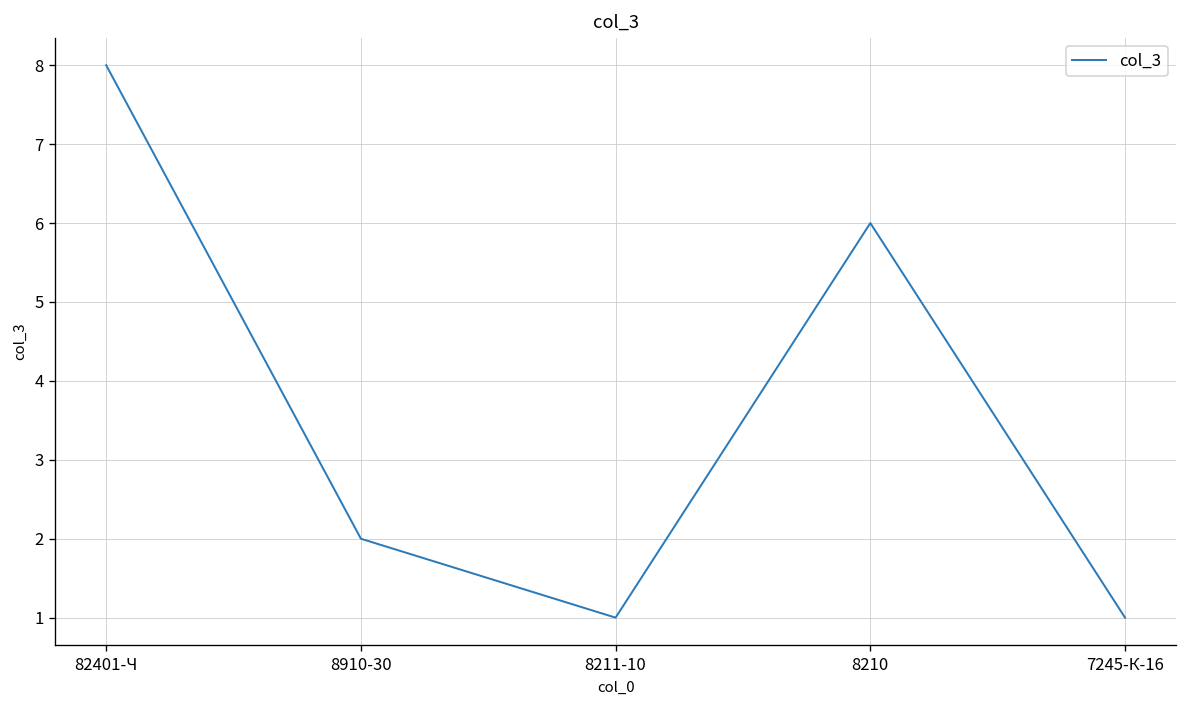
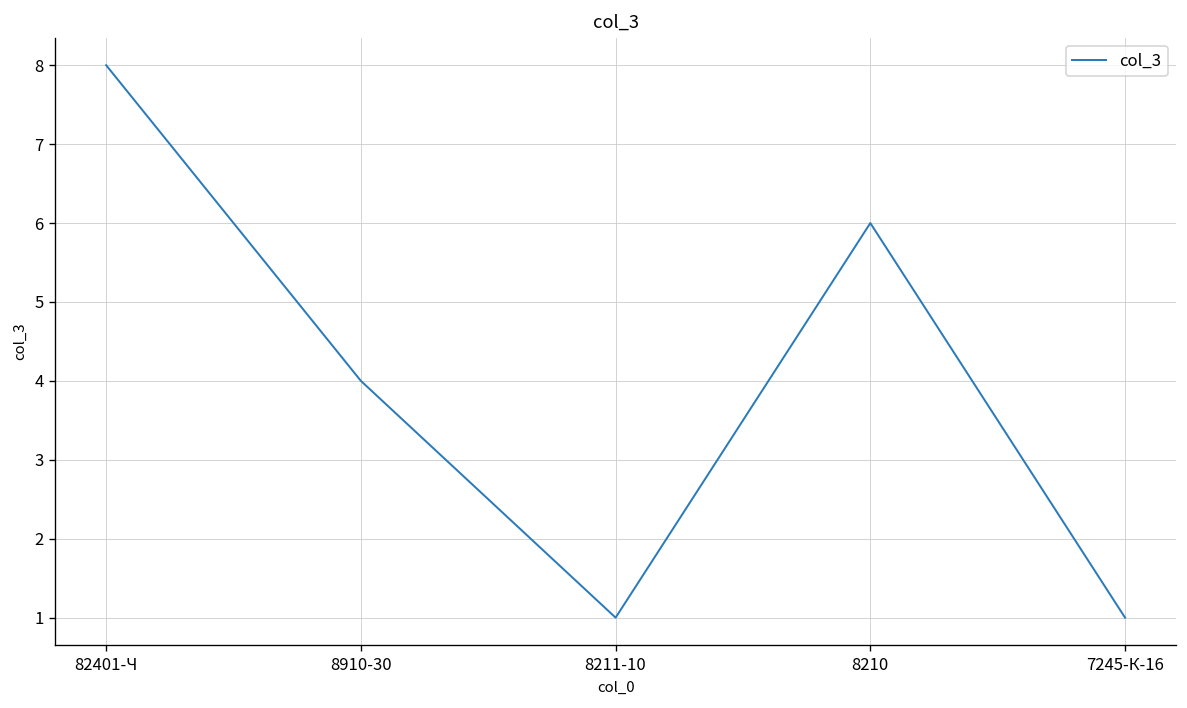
8910-30: 2 -> 4
